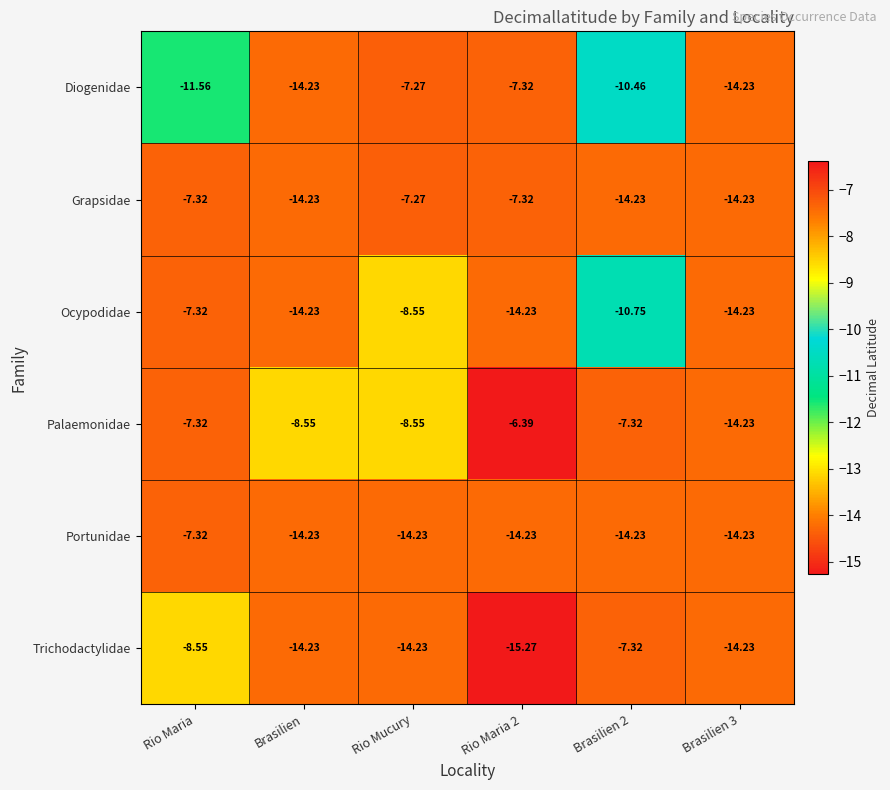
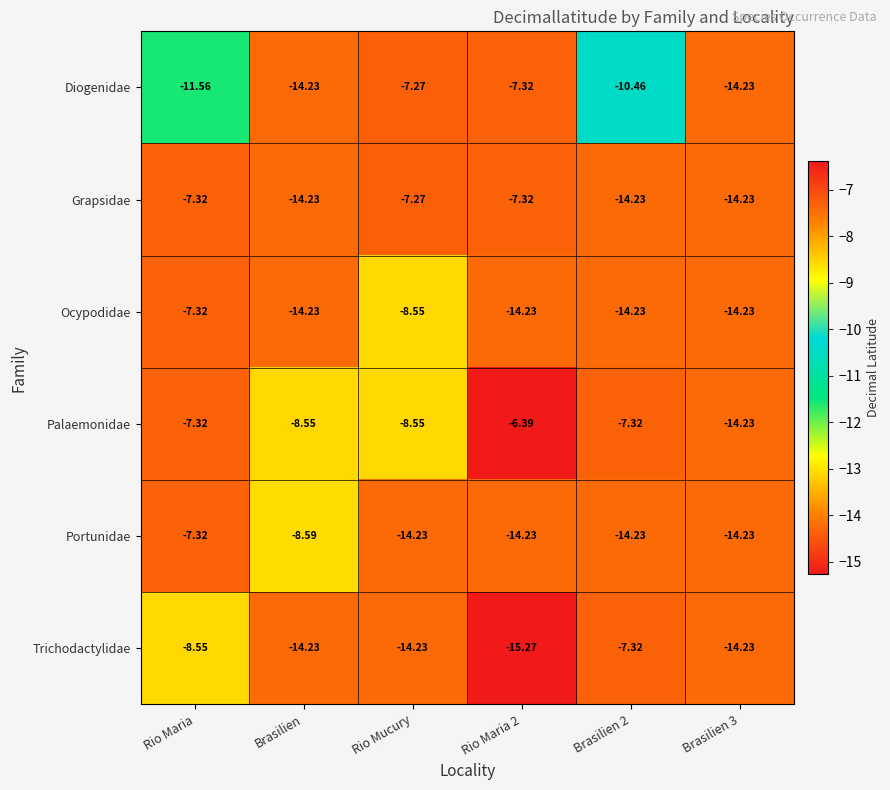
Ocypodidae, Brasilien 2: -10.75 -> -14.23
Portunidae, Brasilien: -14.23 -> -8.59
